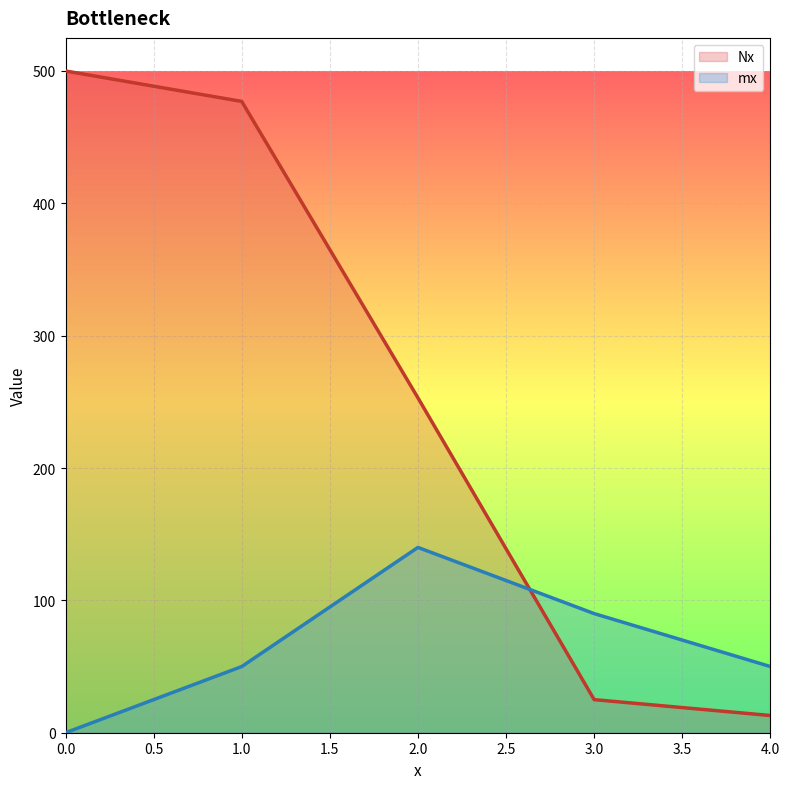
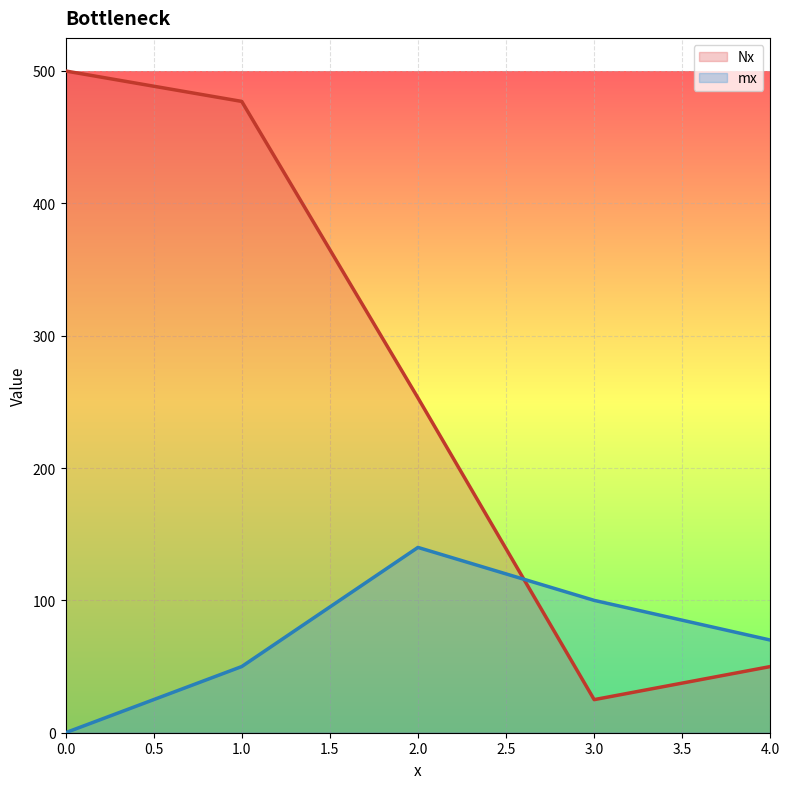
mx, 3.0: 90 -> 100
Nx, 4.0: 13 -> 50
mx, 4.0: 50 -> 70
